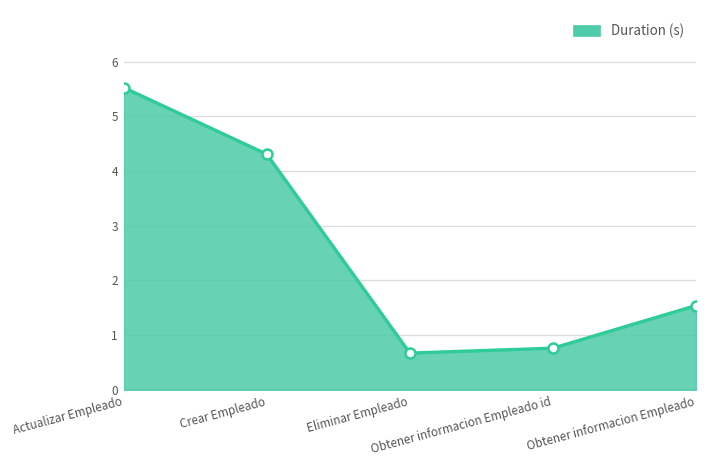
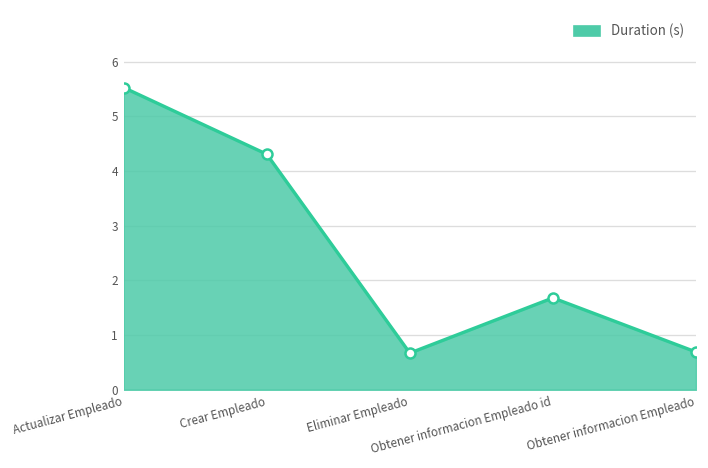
Obtener informacion Empleado id: 0.8 -> 1.7
Obtener informacion Empleado: 1.5 -> 0.7
